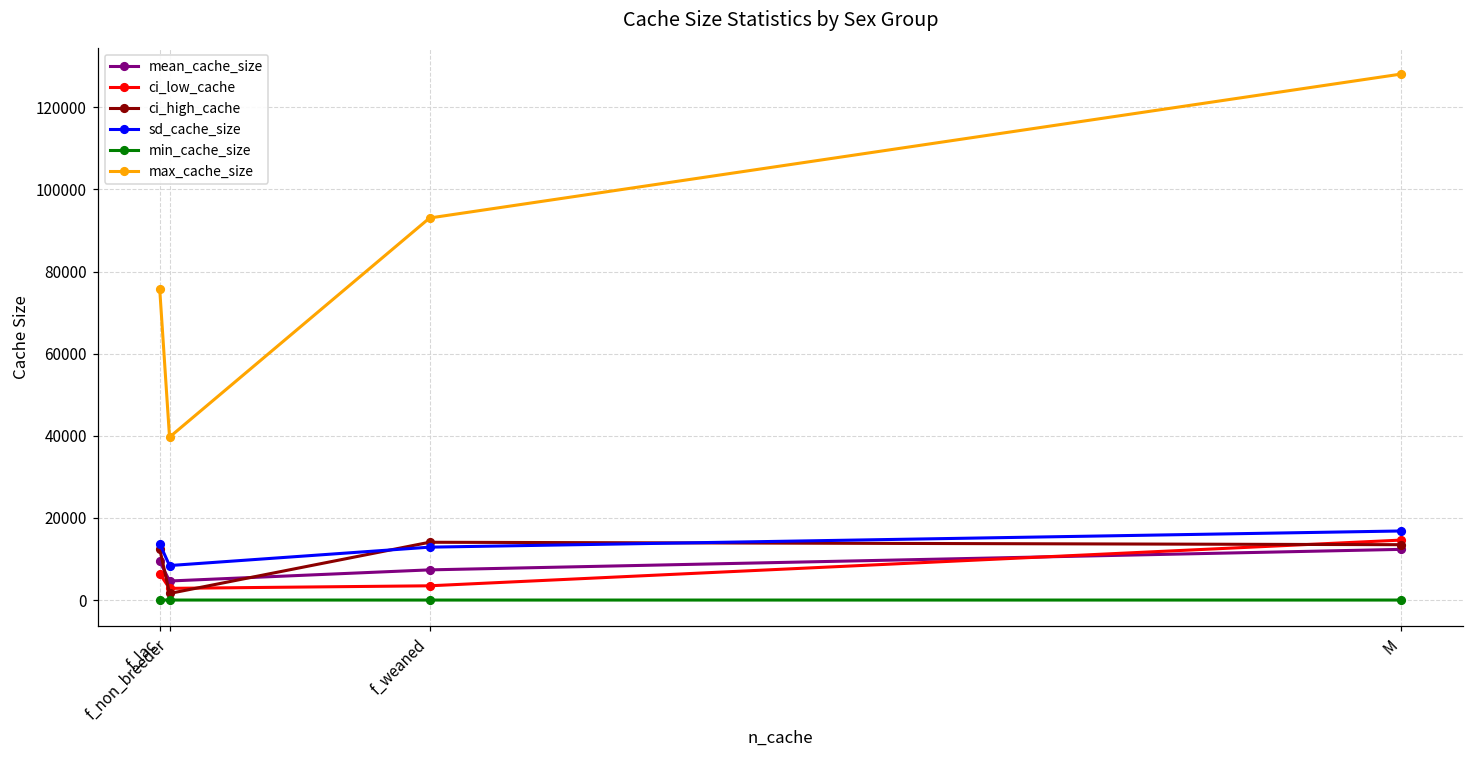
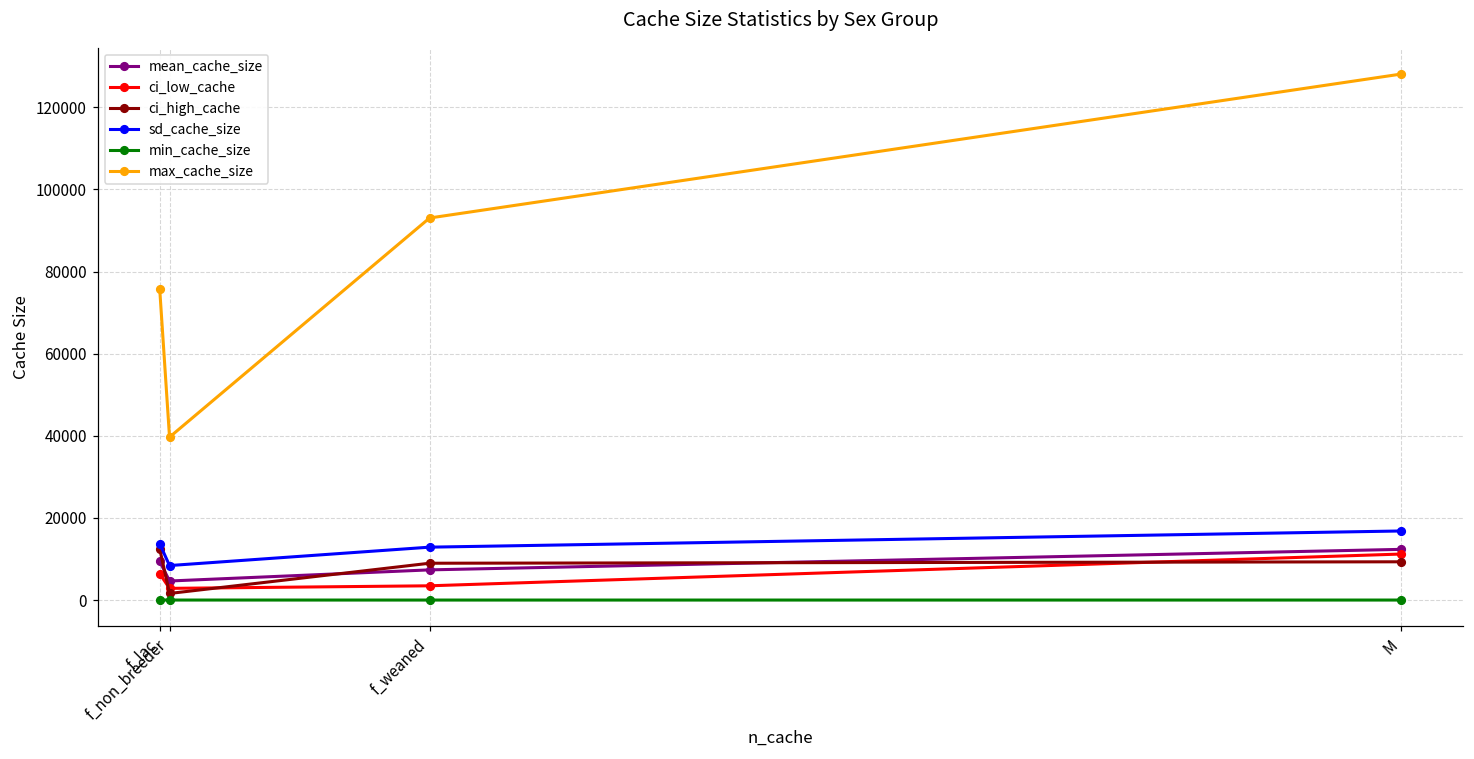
ci_high_cache, f_weaned: 14000 -> 9000
ci_low_cache, M: 15000 -> 11000
ci_high_cache, M: 13000 -> 9000
